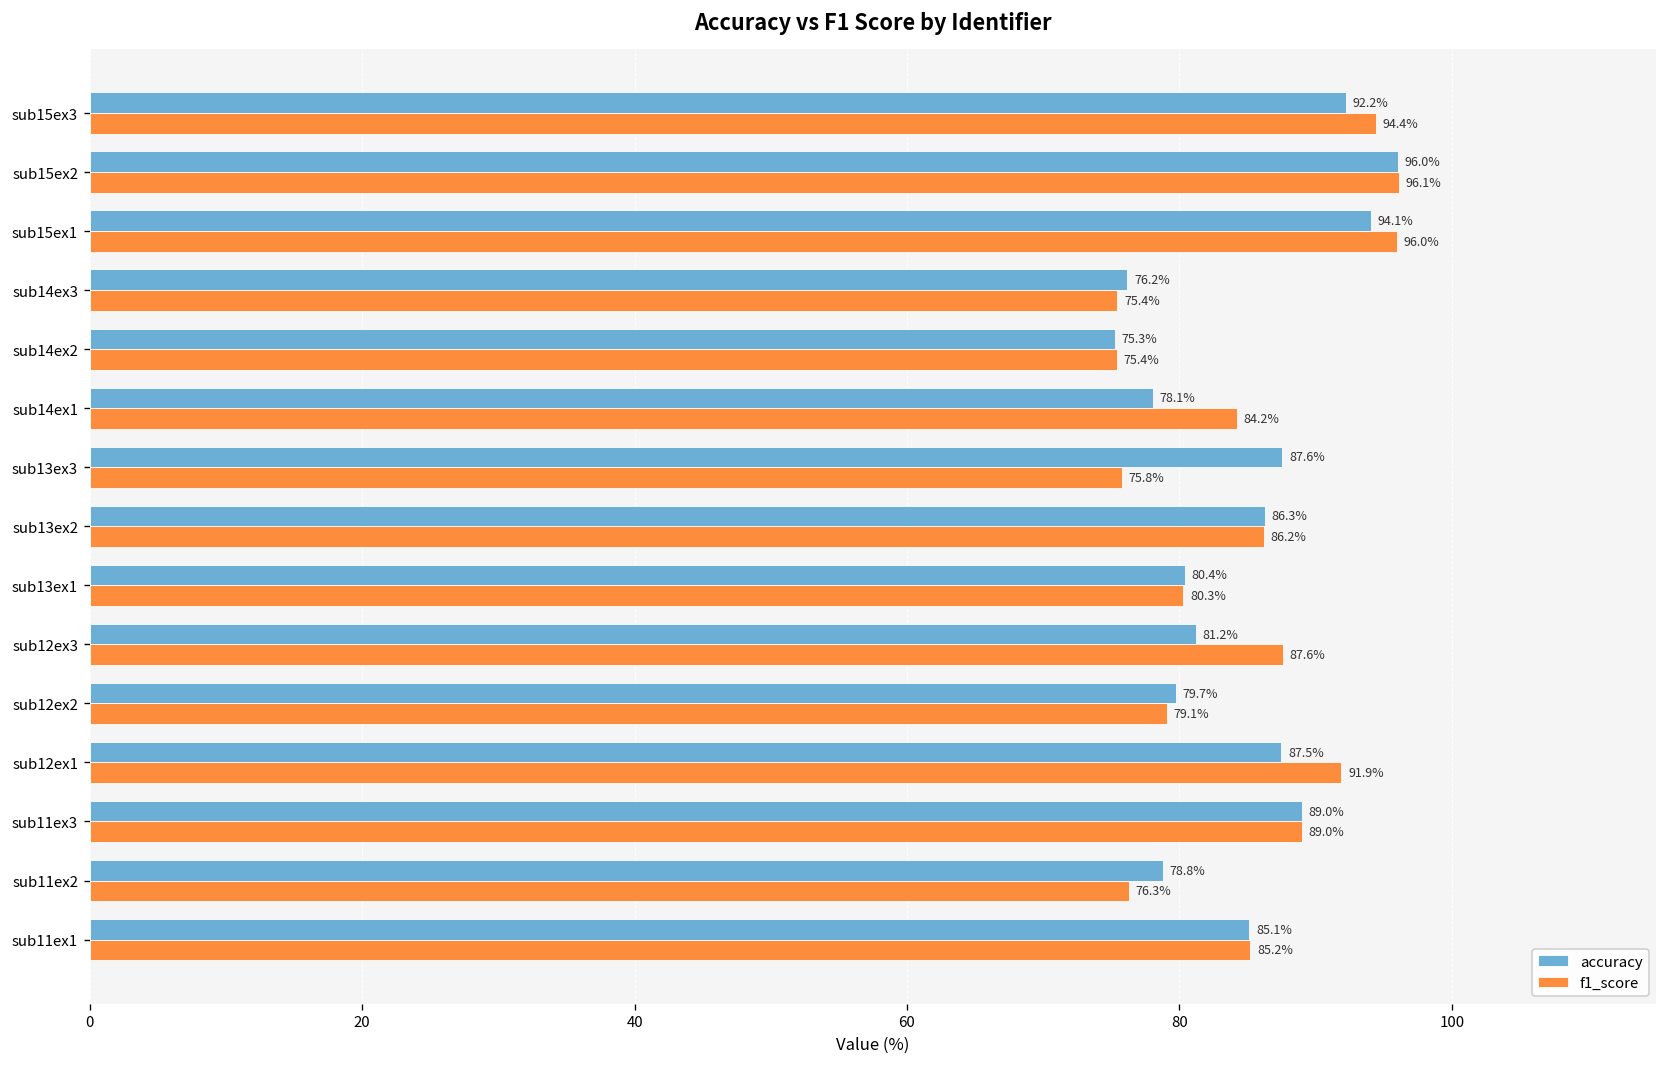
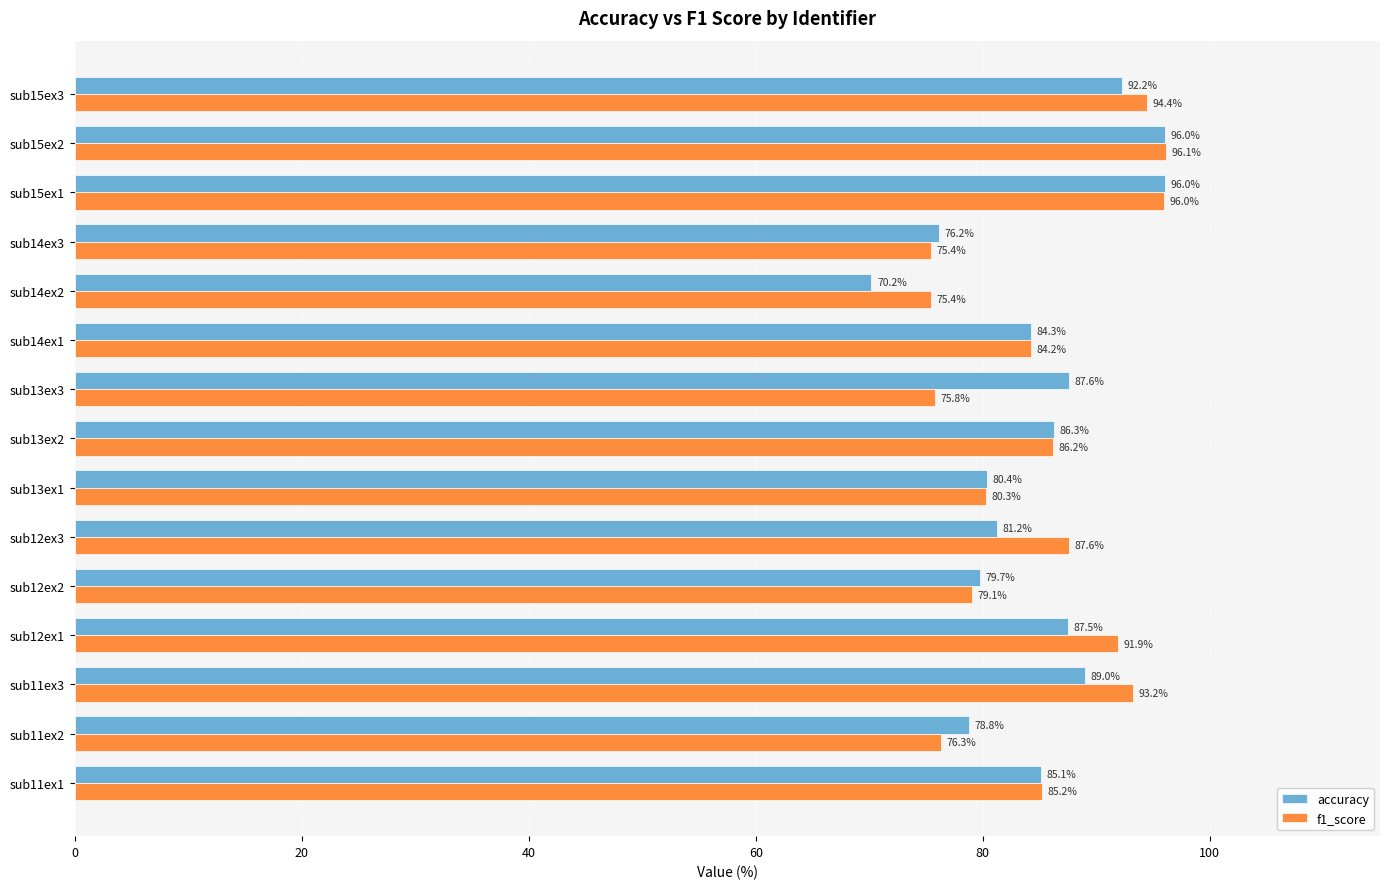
accuracy, sub15ex1: 94.1% -> 96.0%
accuracy, sub14ex2: 75.3% -> 70.2%
accuracy, sub14ex1: 78.1% -> 84.3%
f1_score, sub11ex3: 89.0% -> 93.2%
